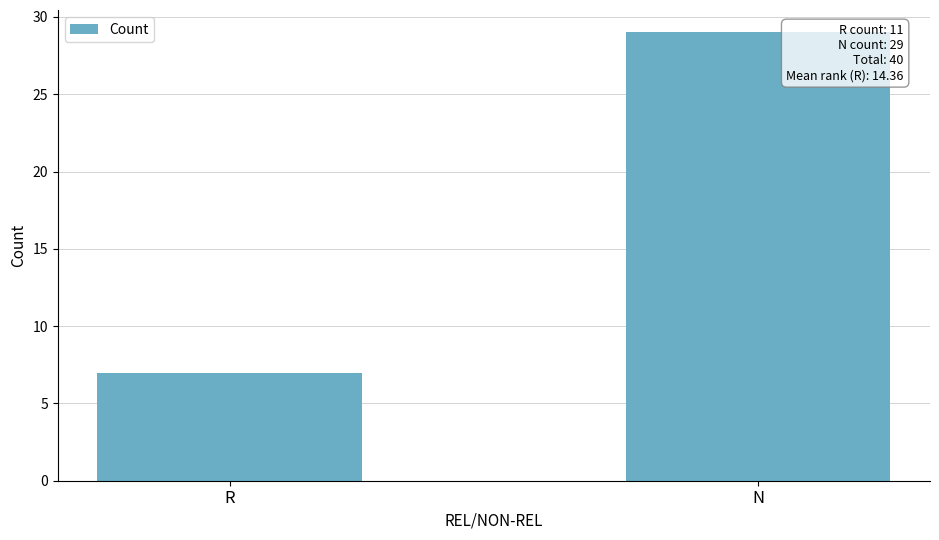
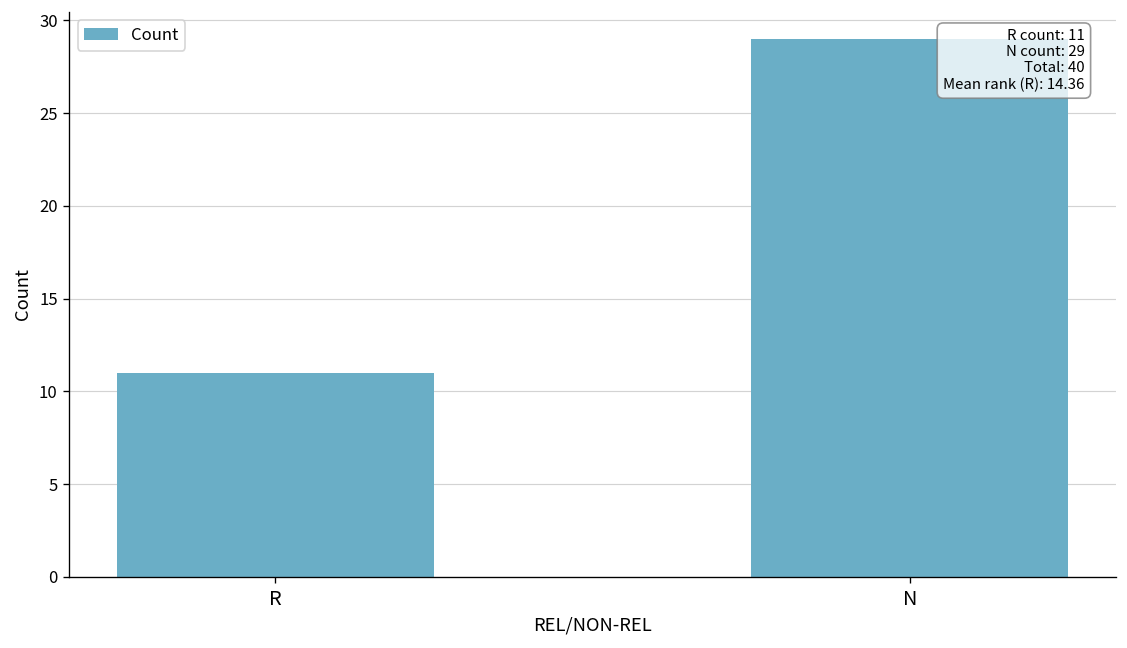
R: 7 -> 11
